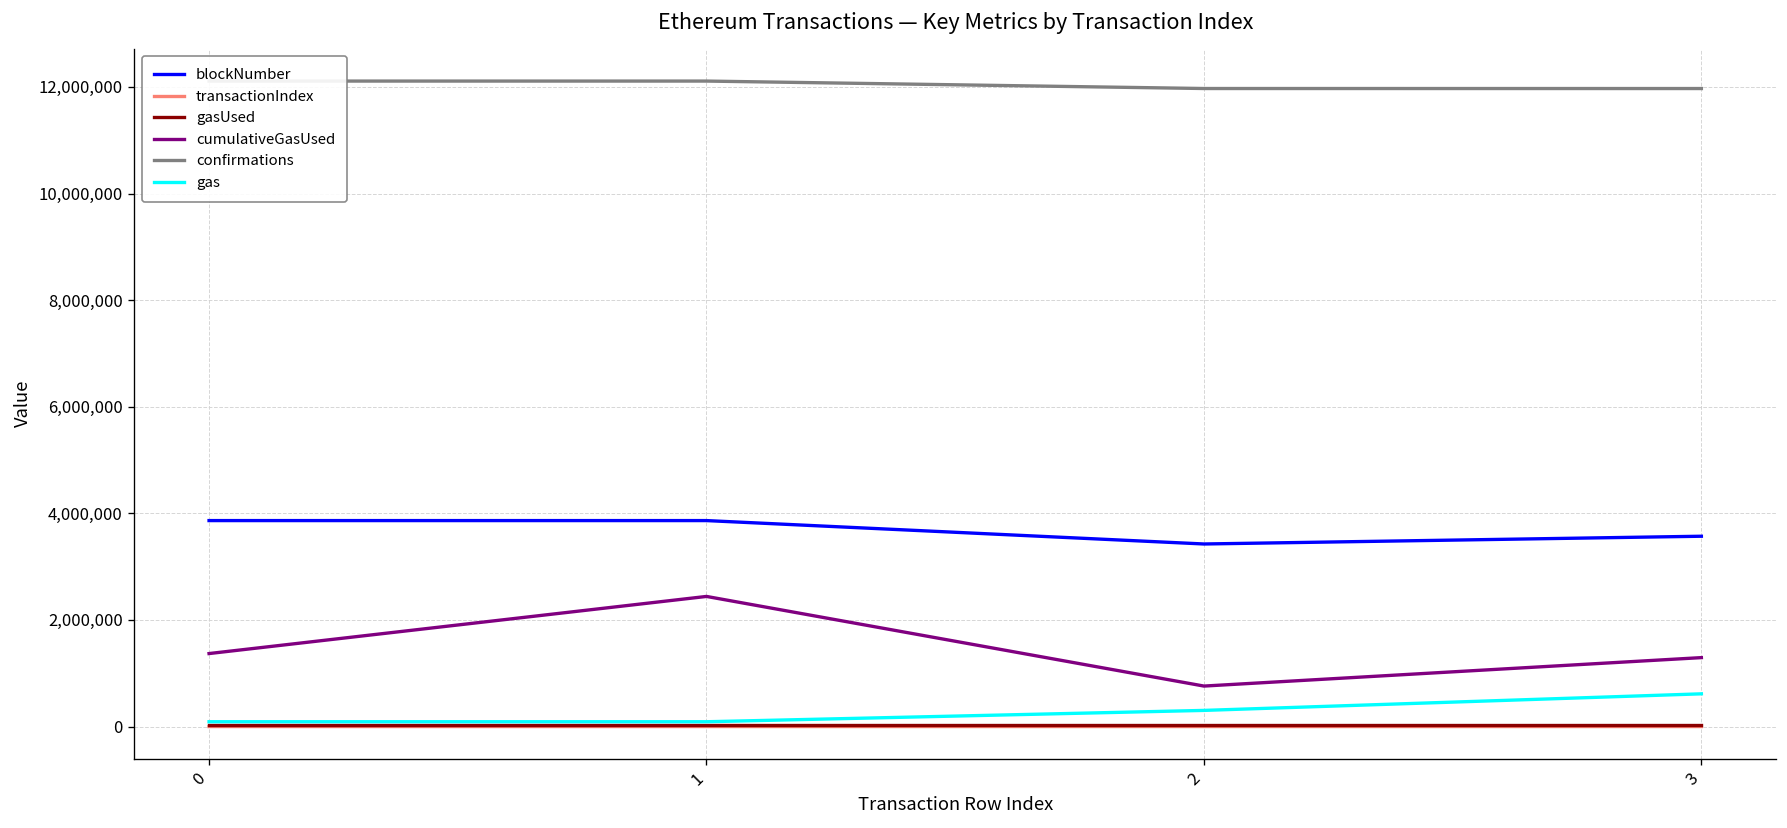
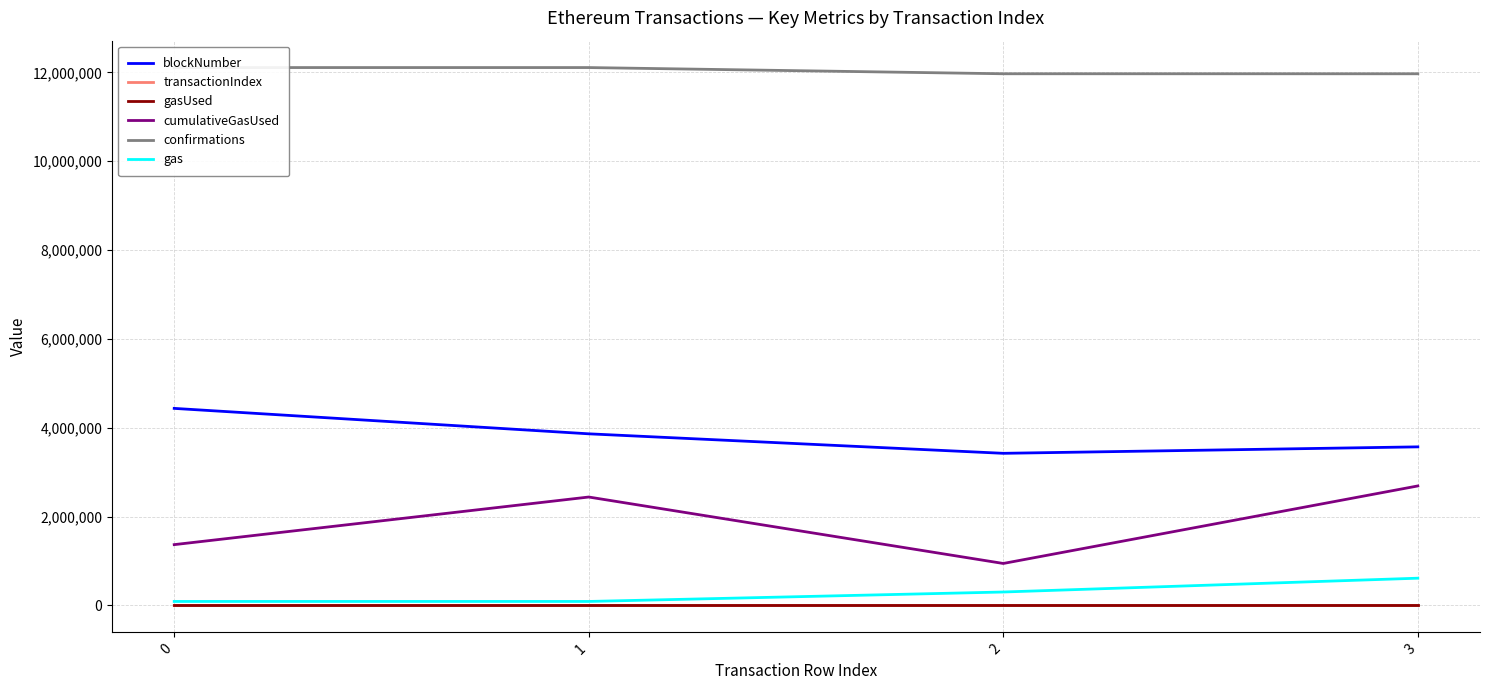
blockNumber, 0: 3,900,000 -> 4,400,000
cumulativeGasUsed, 2: 800,000 -> 900,000
cumulativeGasUsed, 3: 1,300,000 -> 2,700,000
